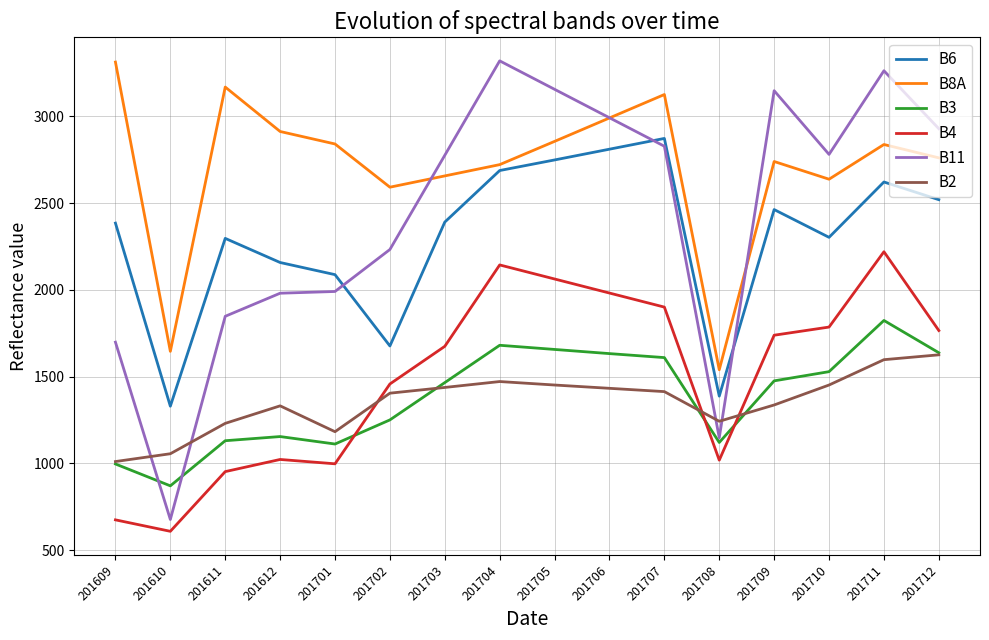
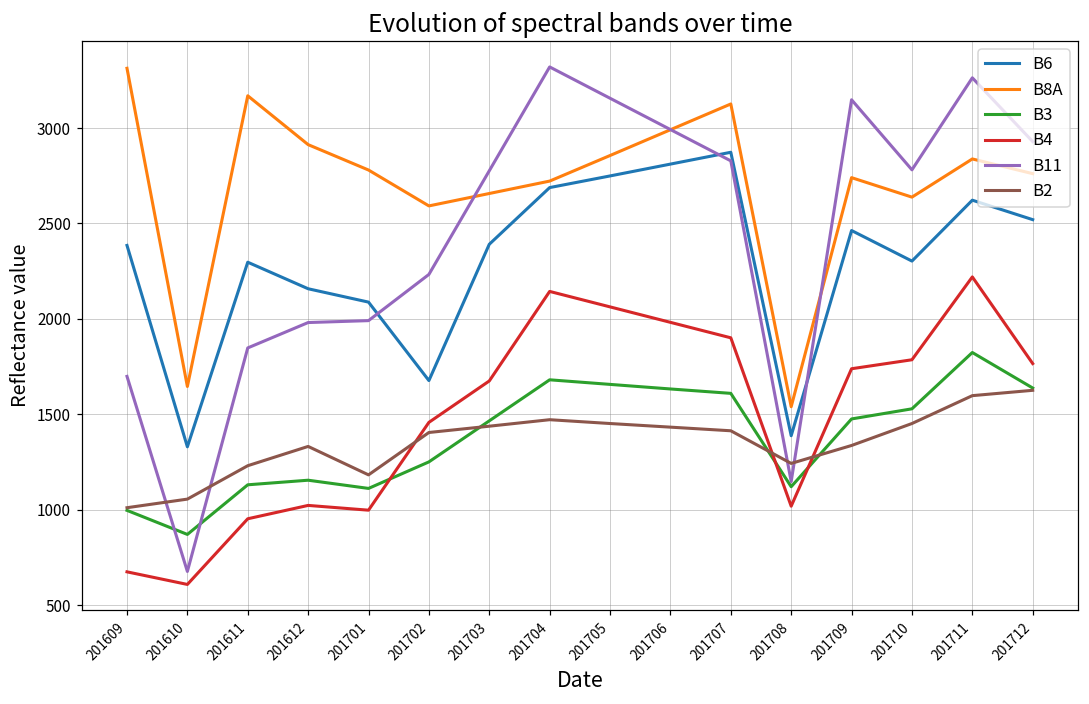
B8A, 201701: 2840 -> 2780
